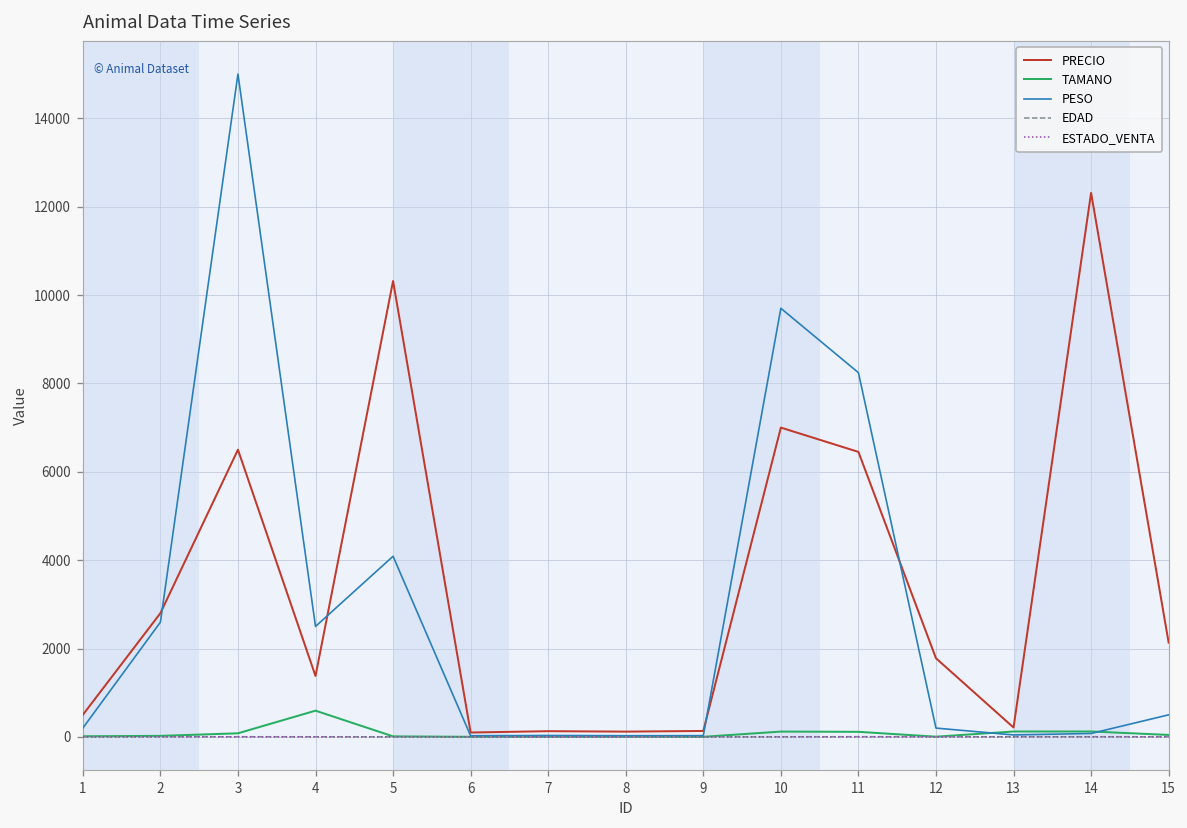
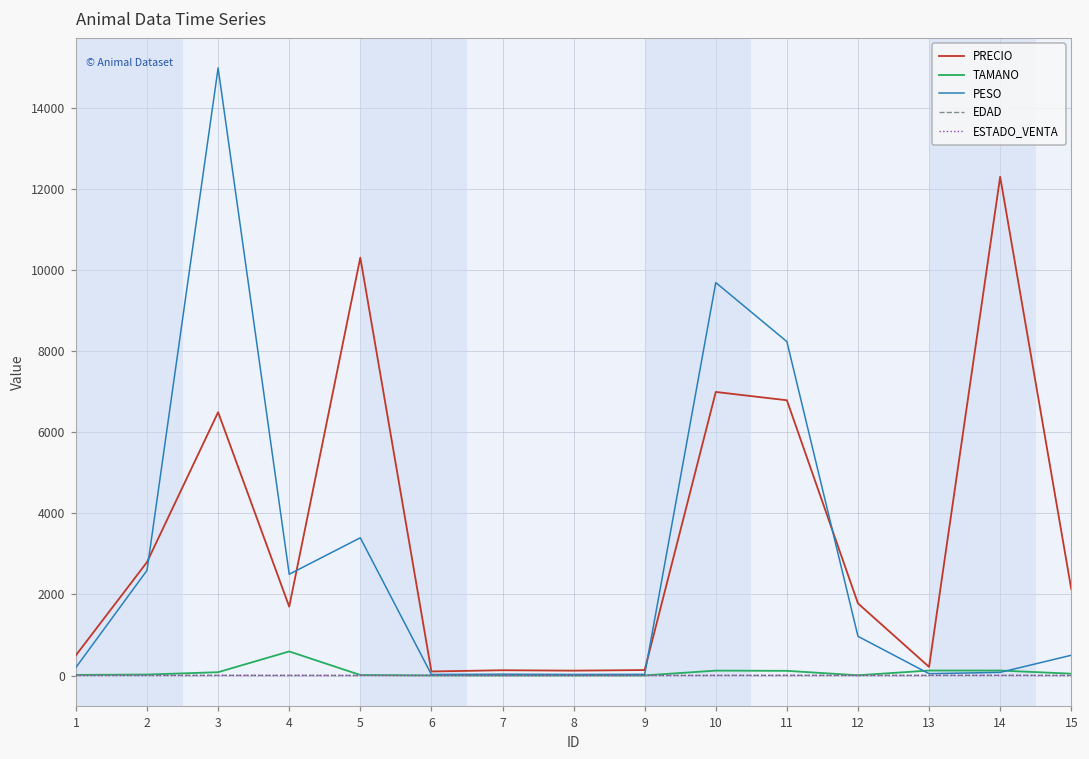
PRECIO, 4: 1400 -> 1700
PESO, 5: 4100 -> 3400
PRECIO, 11: 6500 -> 6800
PESO, 12: 200 -> 1000
